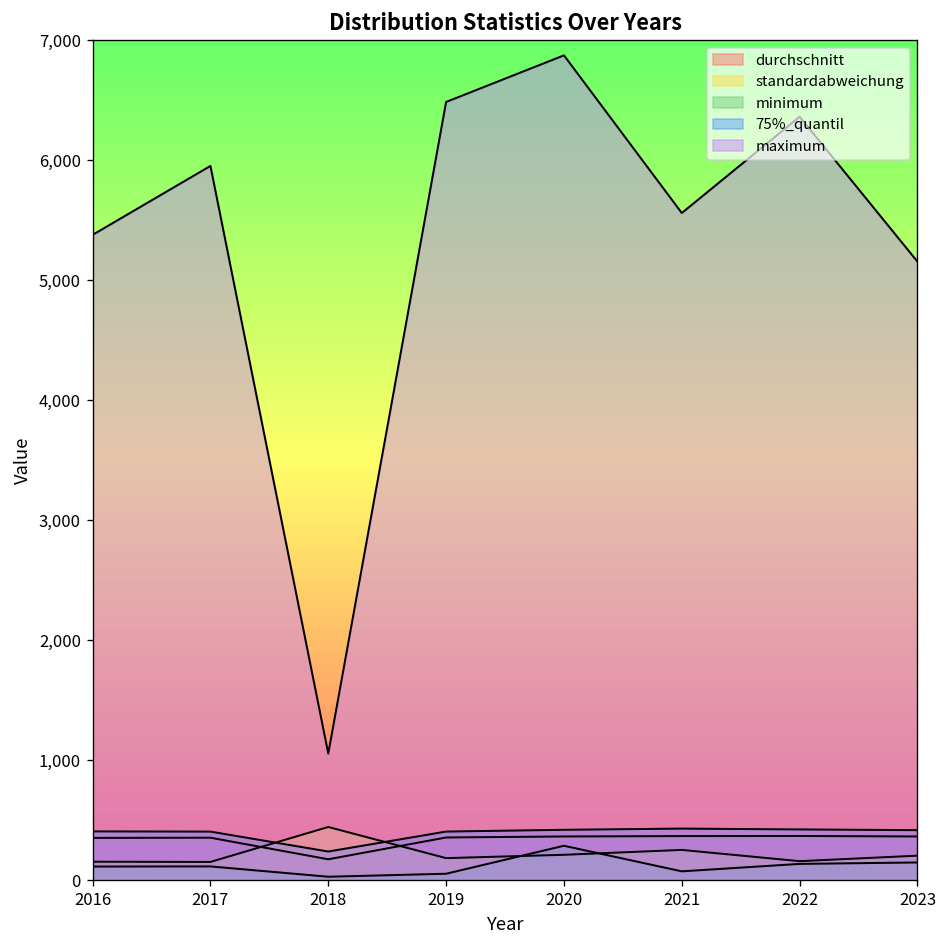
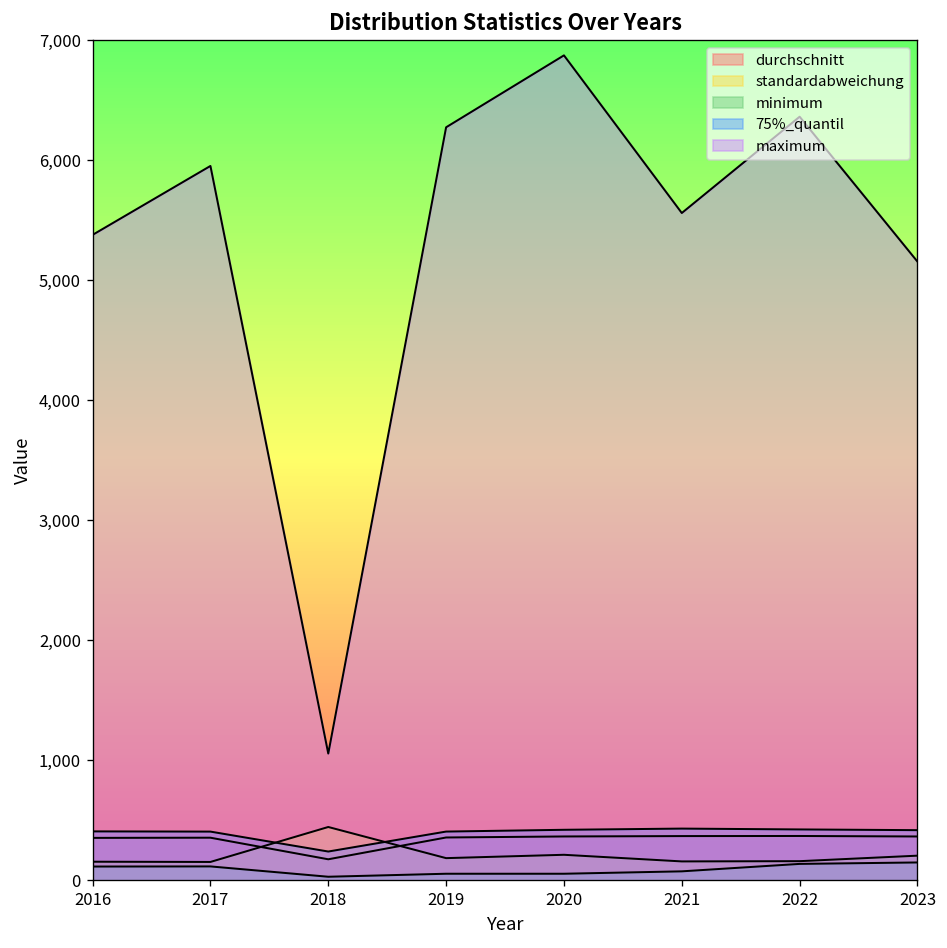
maximum, 2019: 6,480 -> 6,270
minimum, 2020: 290 -> 60
standardabweichung, 2021: 250 -> 160
